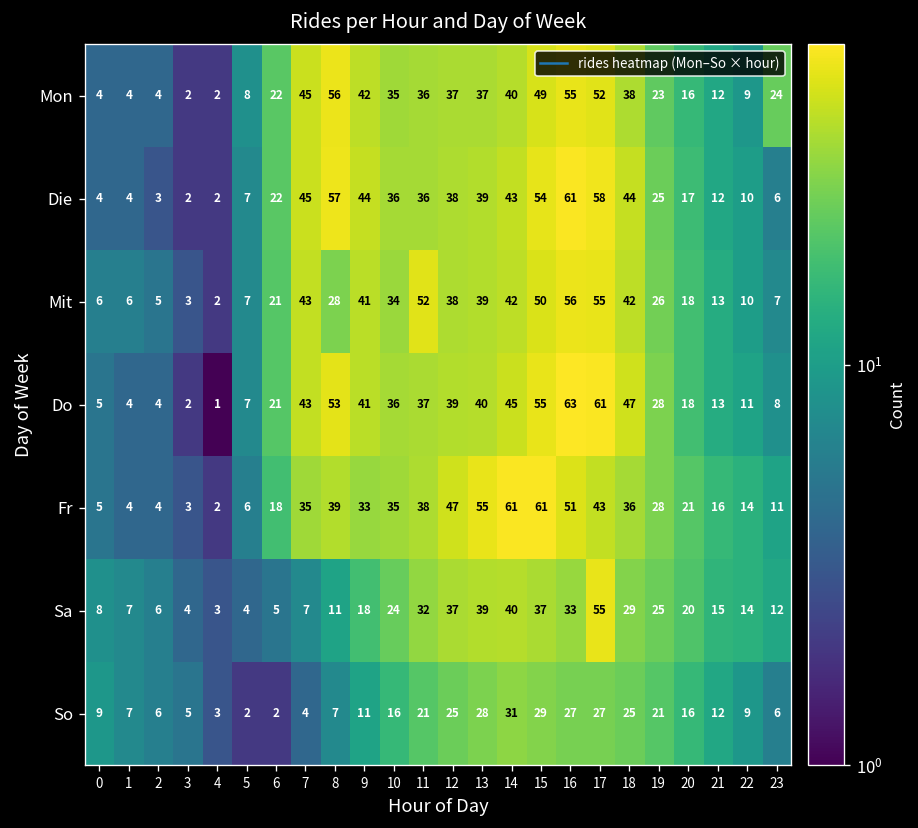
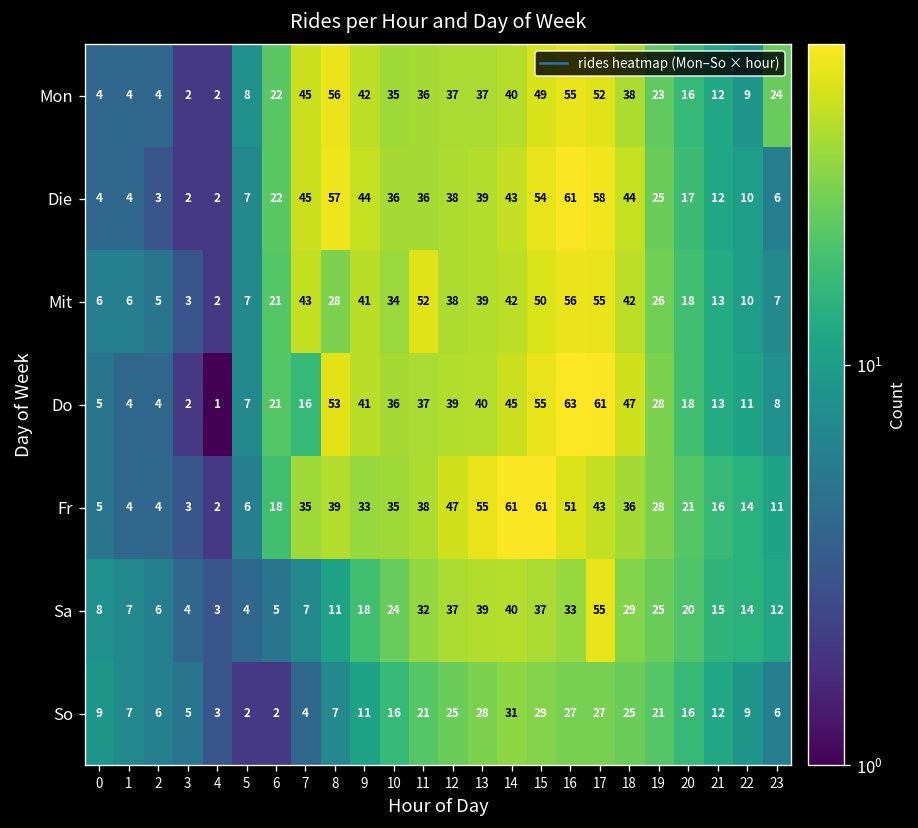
Do, 7: 43 -> 16
